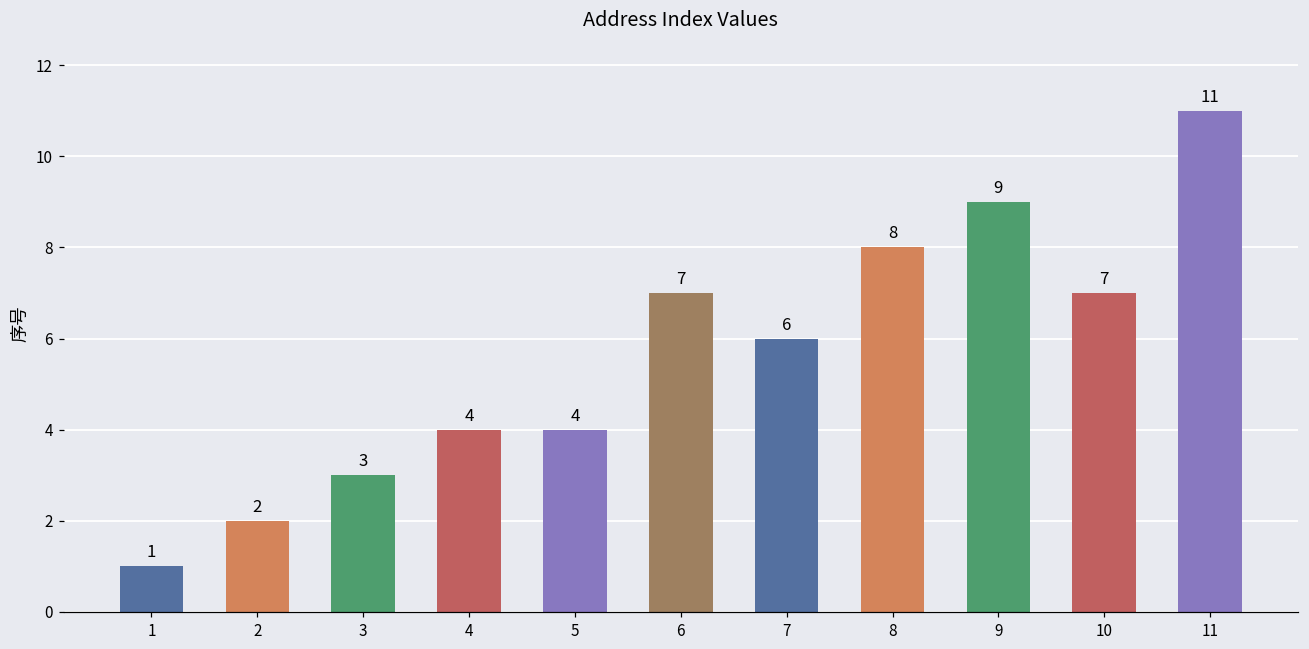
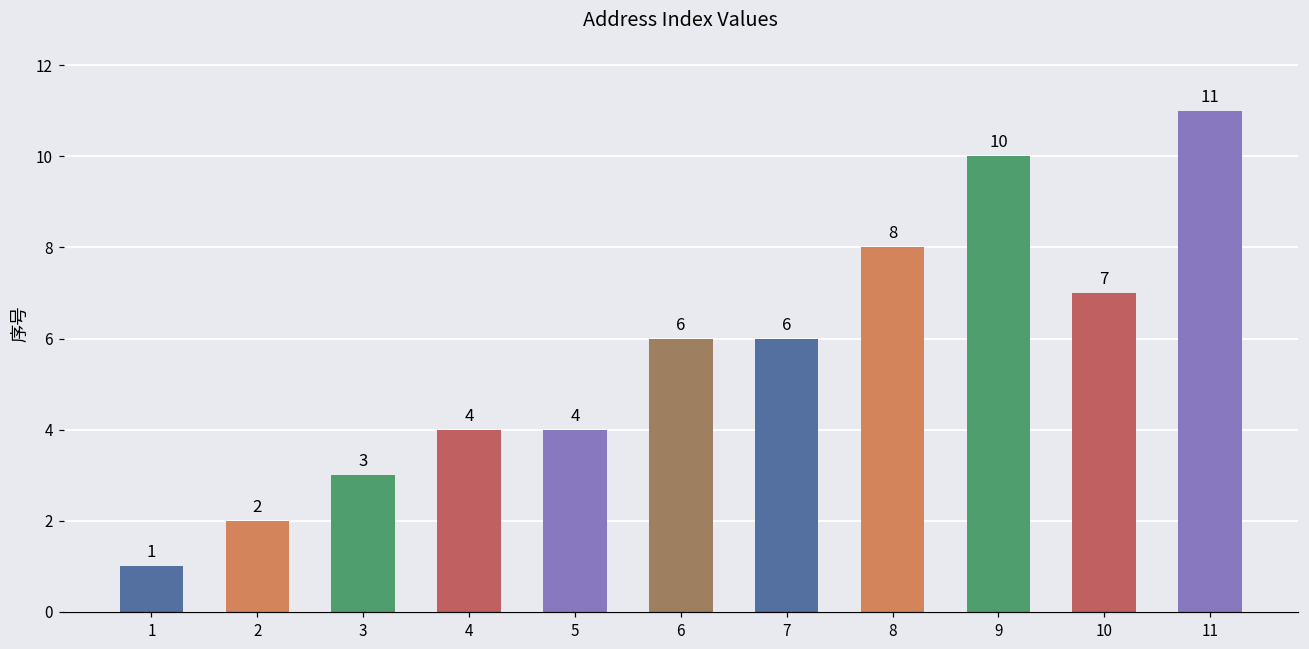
6: 7 -> 6
9: 9 -> 10
